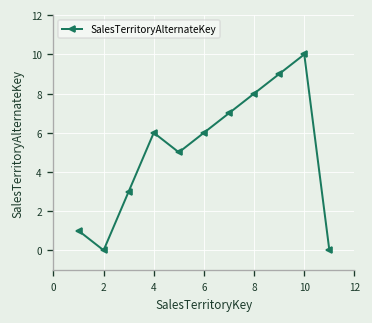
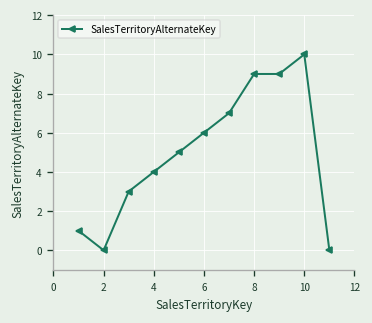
4: 6 -> 4
8: 8 -> 9
